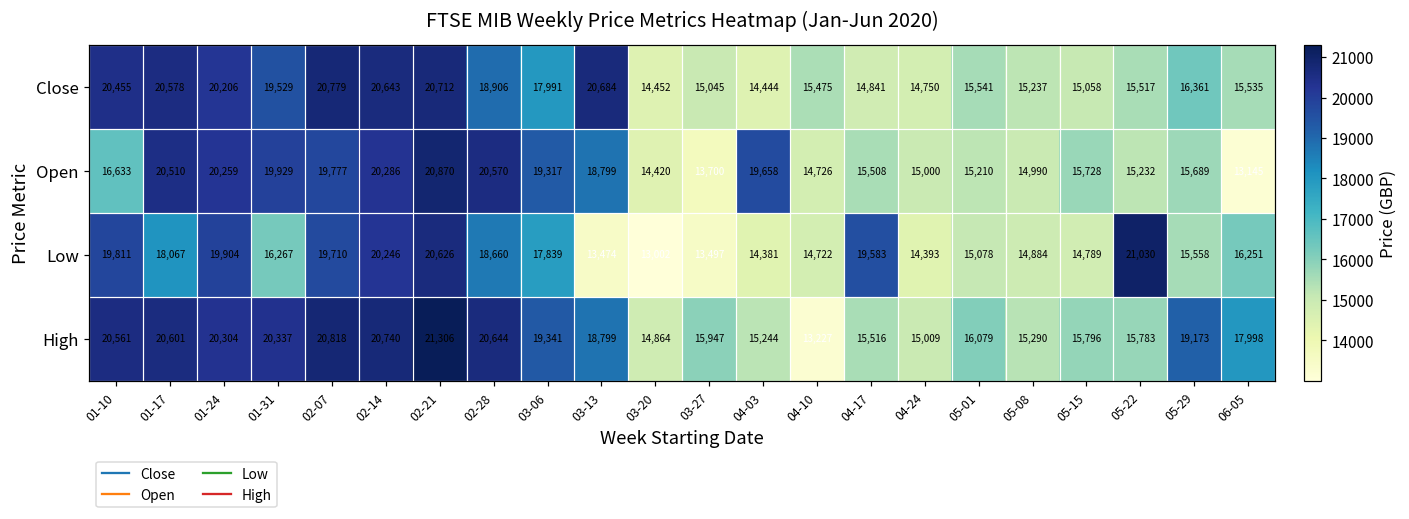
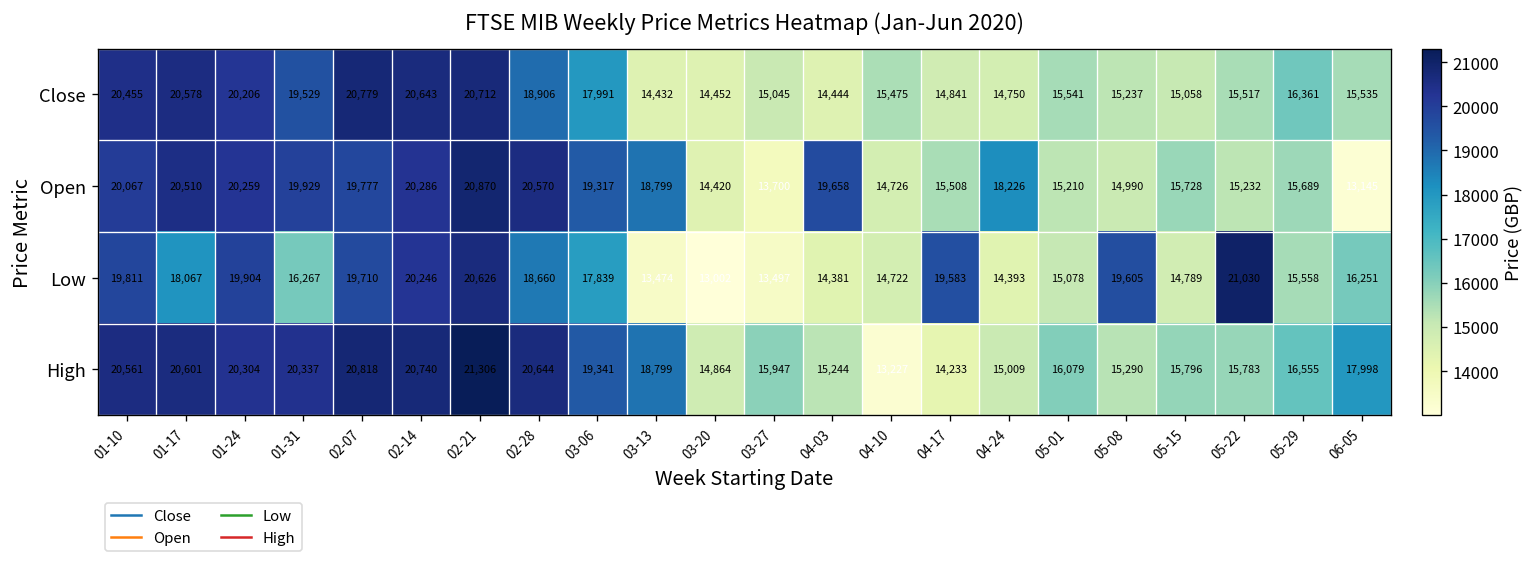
Close, 03-13: 20,684 -> 14,432
Open, 01-10: 16,633 -> 20,067
Open, 04-24: 15,000 -> 18,226
Low, 05-08: 14,884 -> 19,605
High, 04-17: 15,516 -> 14,233
High, 05-29: 19,173 -> 16,555
